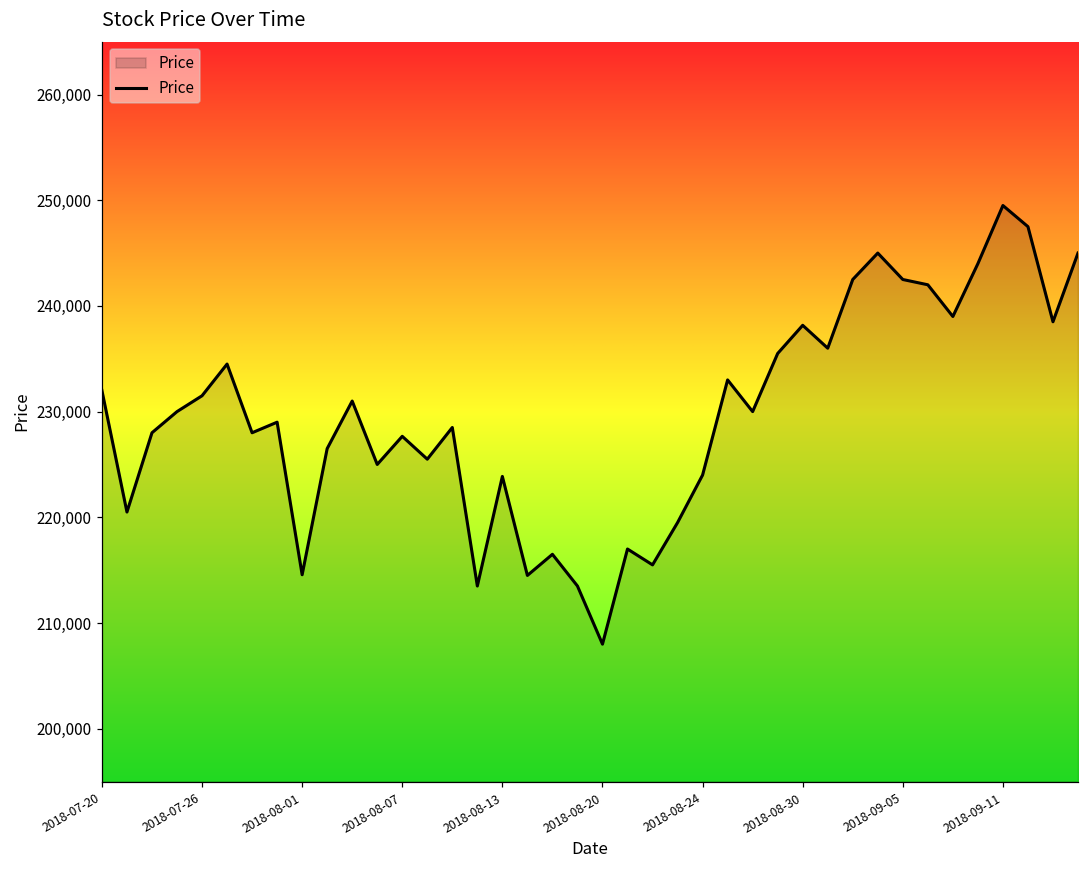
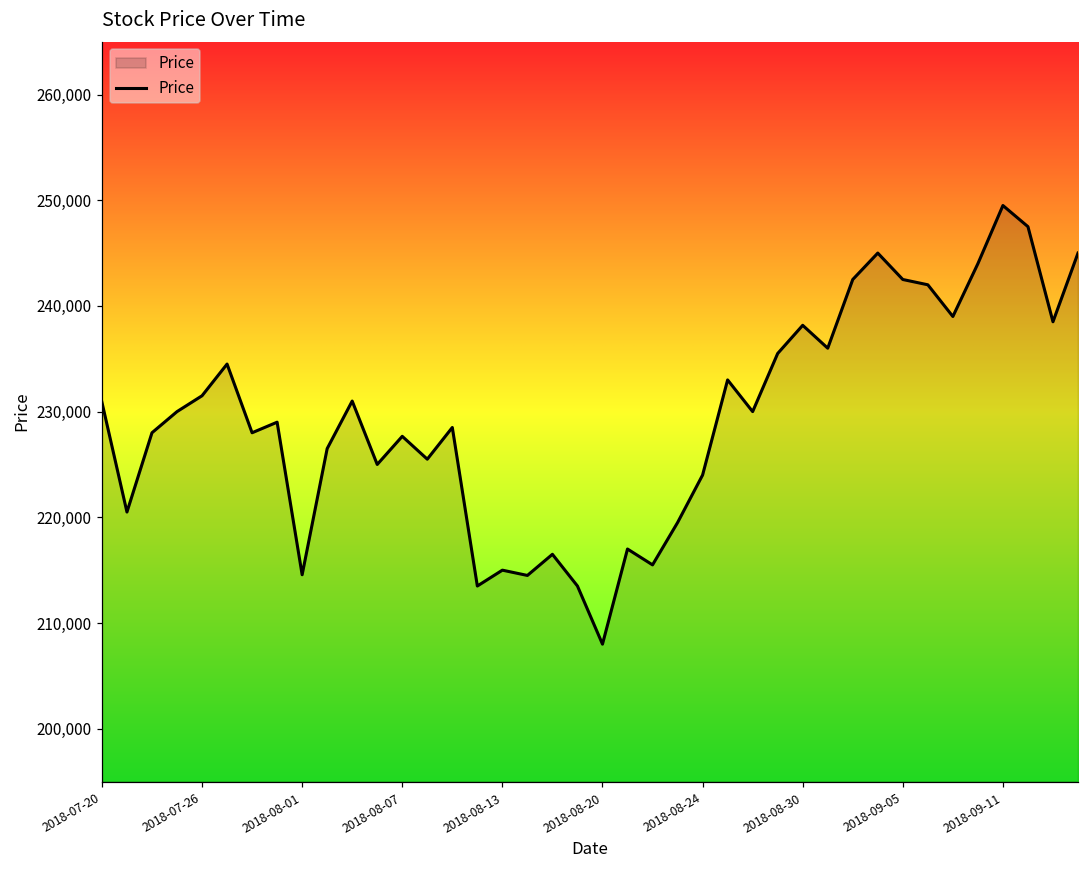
2018-07-20: 232,000 -> 231,000
2018-08-13: 224,000 -> 215,000
